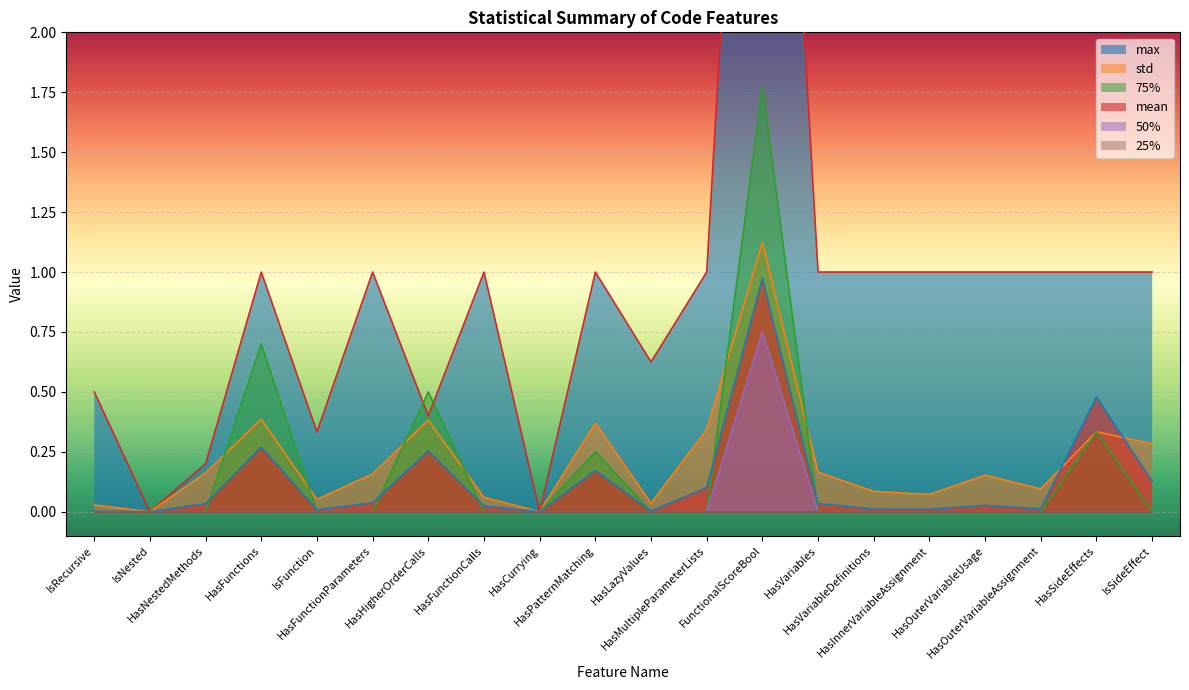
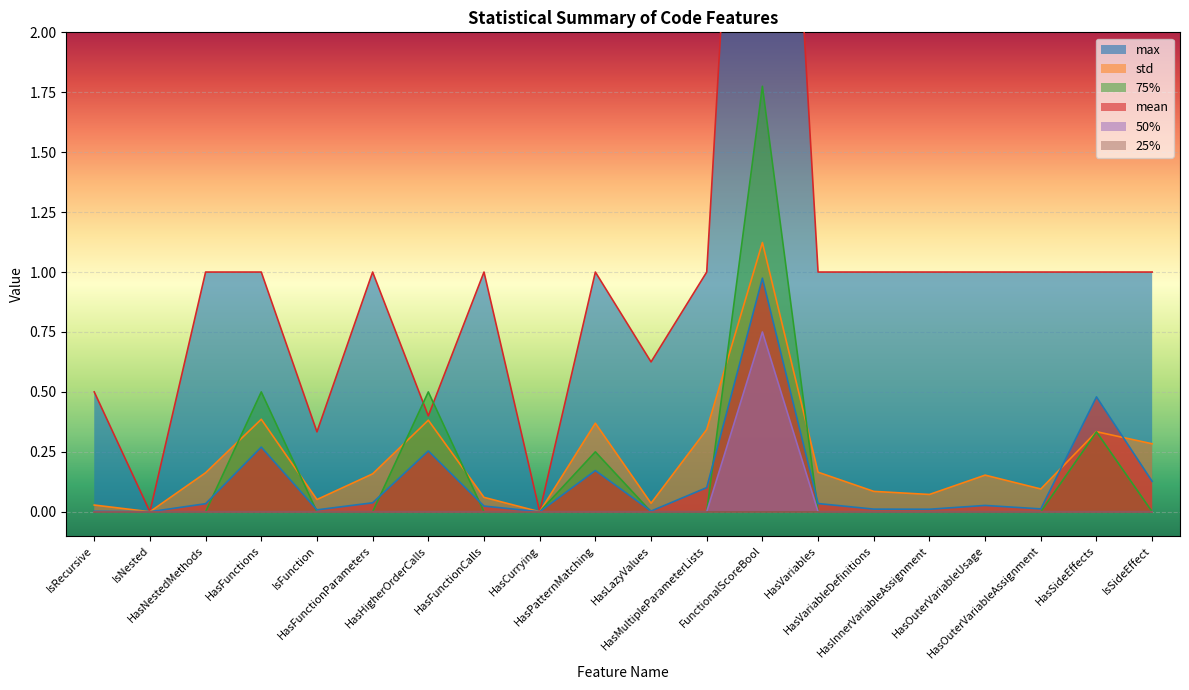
max, HasNestedMethods: 0.2 -> 1.0
75%, HasFunctions: 0.7 -> 0.5
